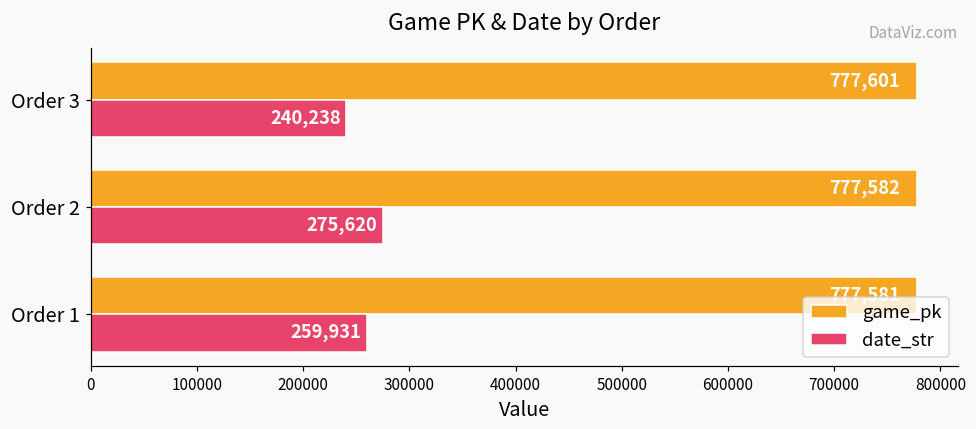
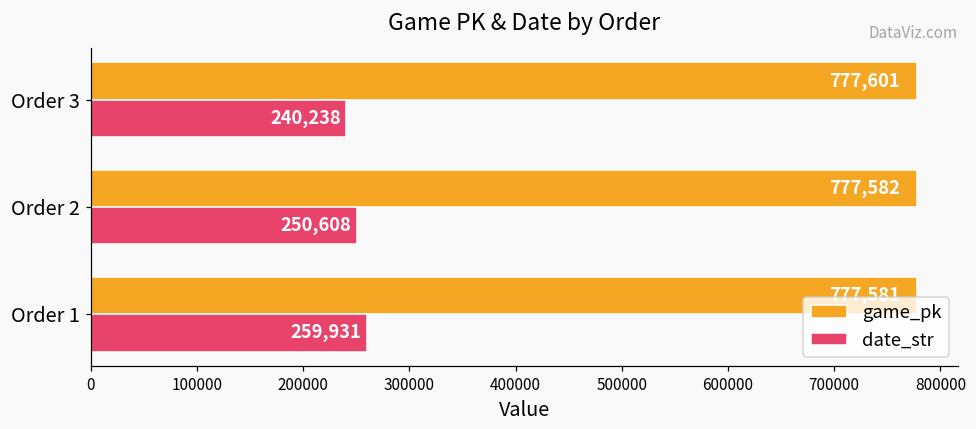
date_str, Order 2: 275,620 -> 250,608
